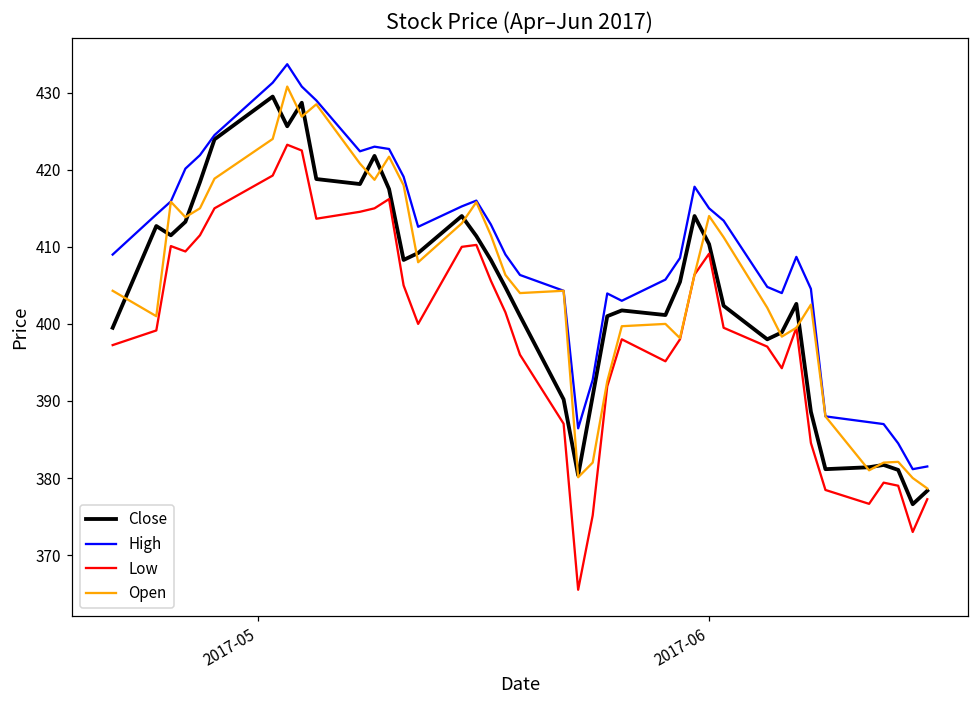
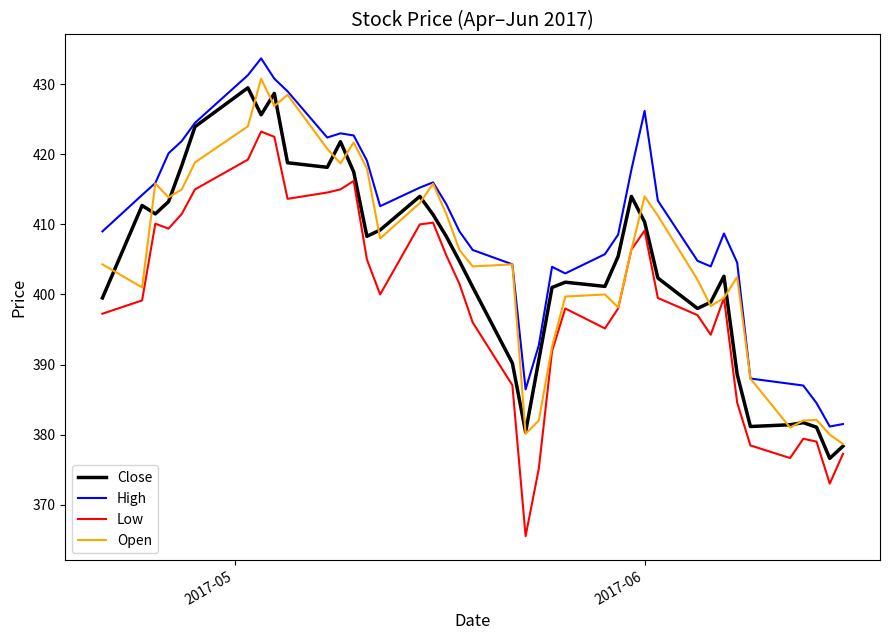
High, 2017-06: 415 -> 426
